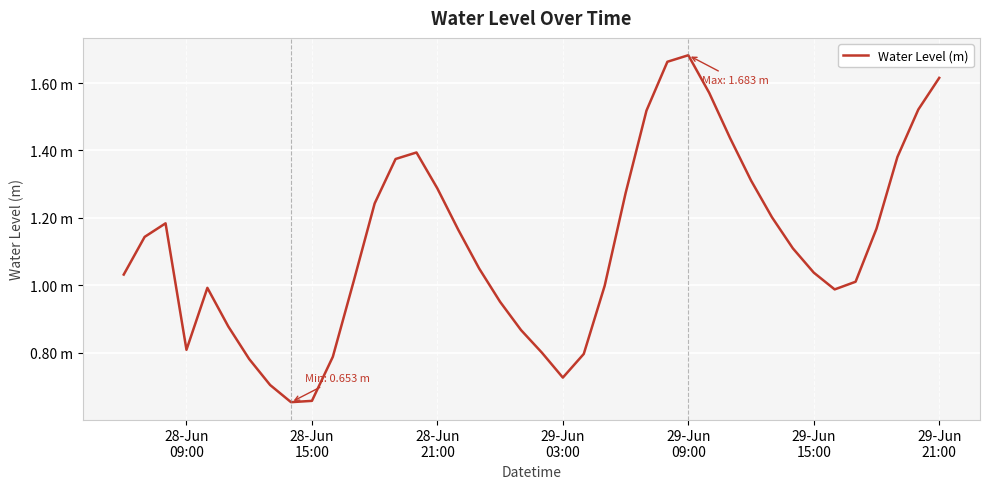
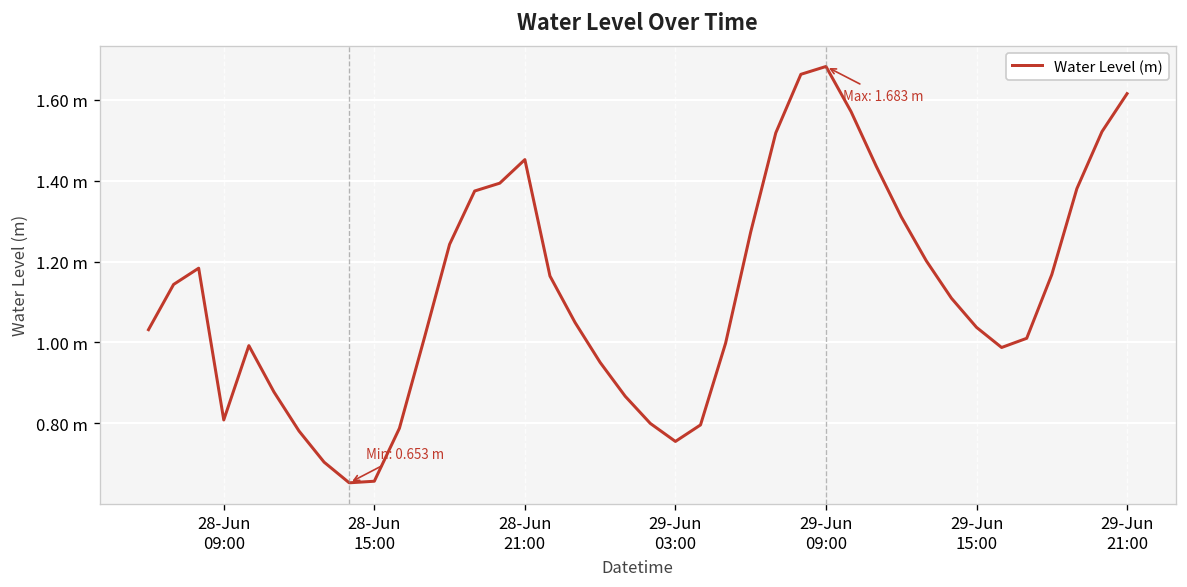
28-Jun 21:00: 1.29 m -> 1.45 m
29-Jun 03:00: 0.73 m -> 0.76 m
